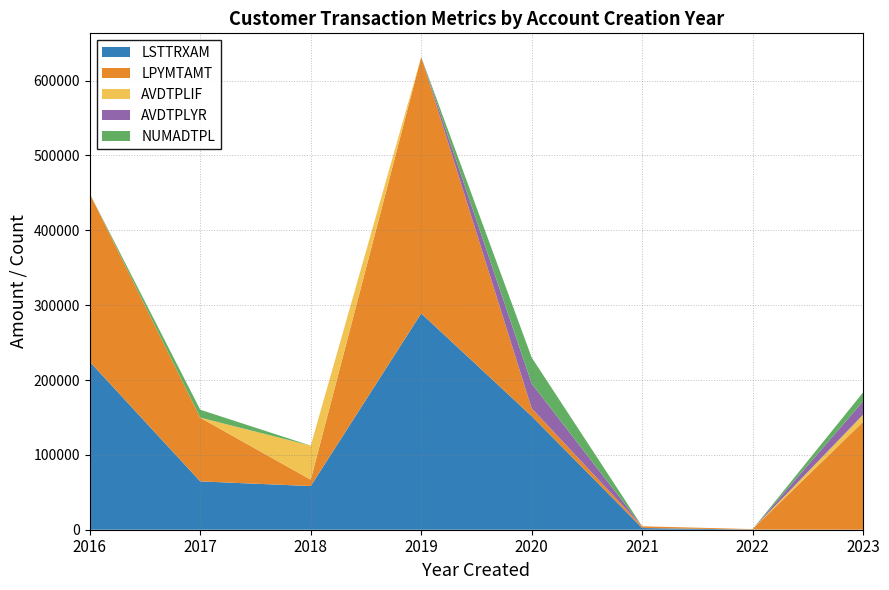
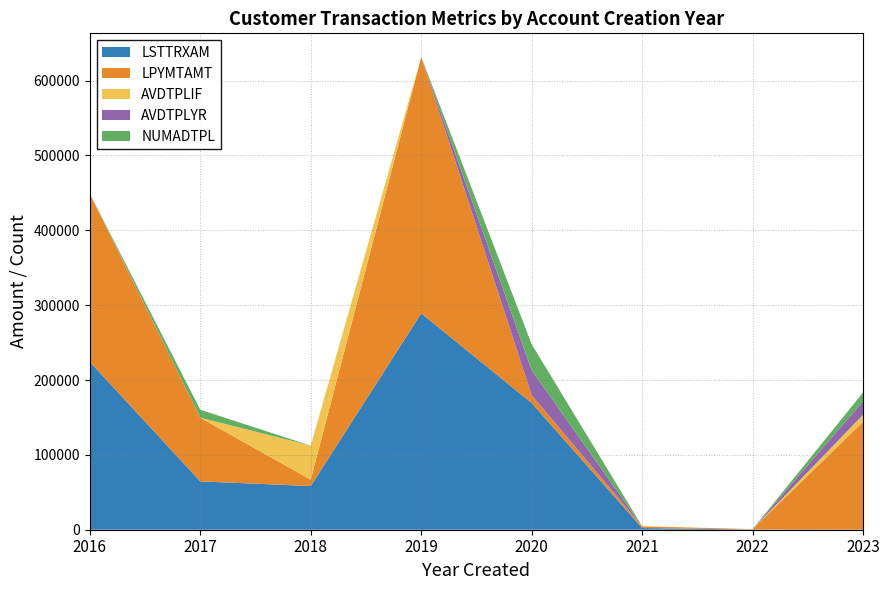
LSTTRXAM, 2020: 150000 -> 170000
